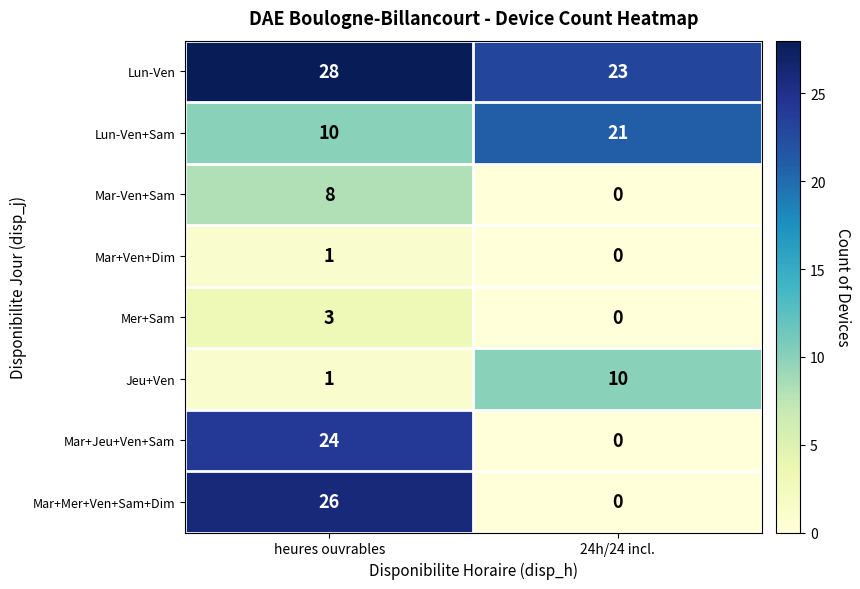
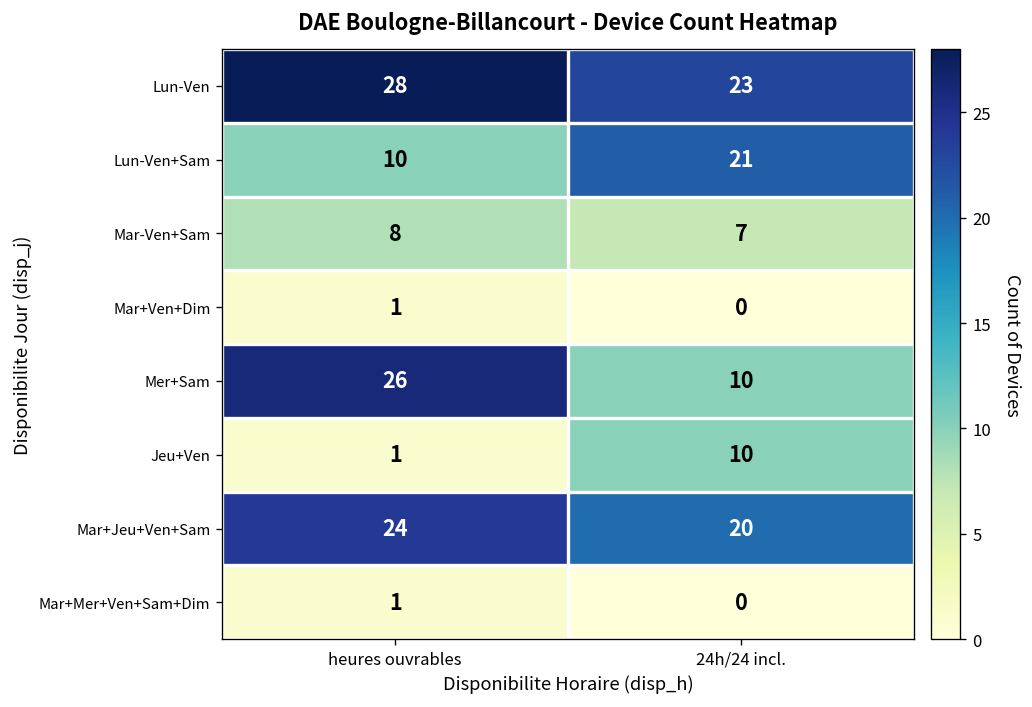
Mar-Ven+Sam, 24h/24 incl.: 0 -> 7
Mer+Sam, heures ouvrables: 3 -> 26
Mer+Sam, 24h/24 incl.: 0 -> 10
Mar+Jeu+Ven+Sam, 24h/24 incl.: 0 -> 20
Mar+Mer+Ven+Sam+Dim, heures ouvrables: 26 -> 1
